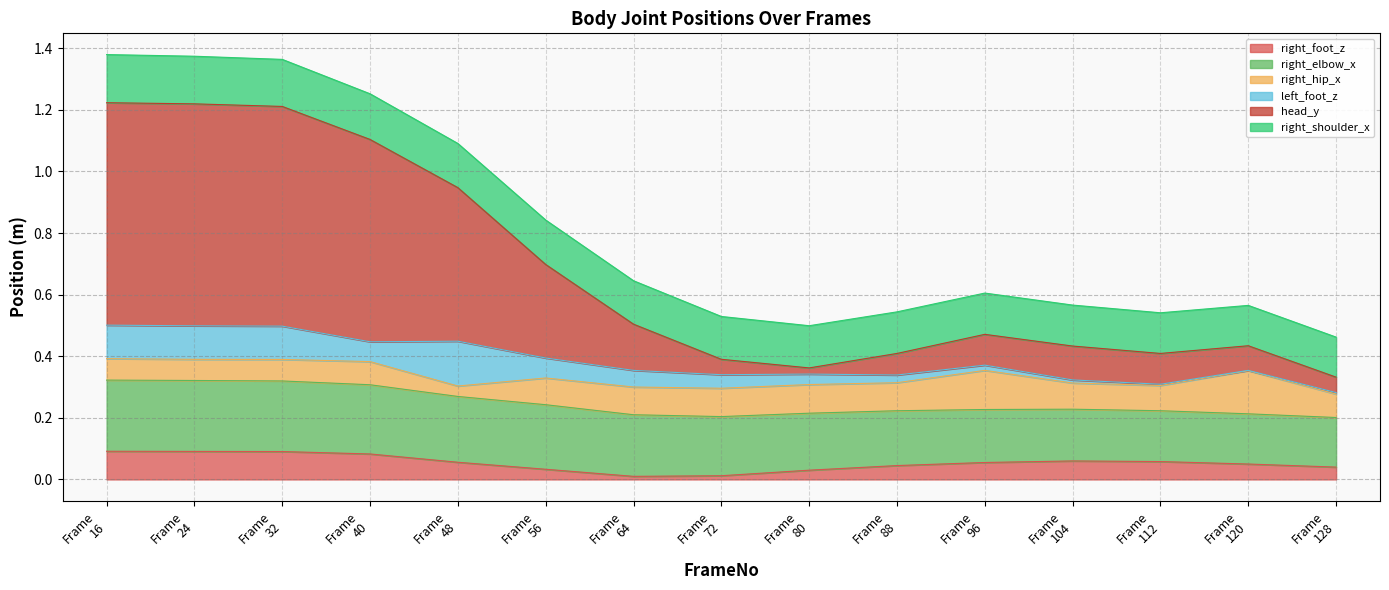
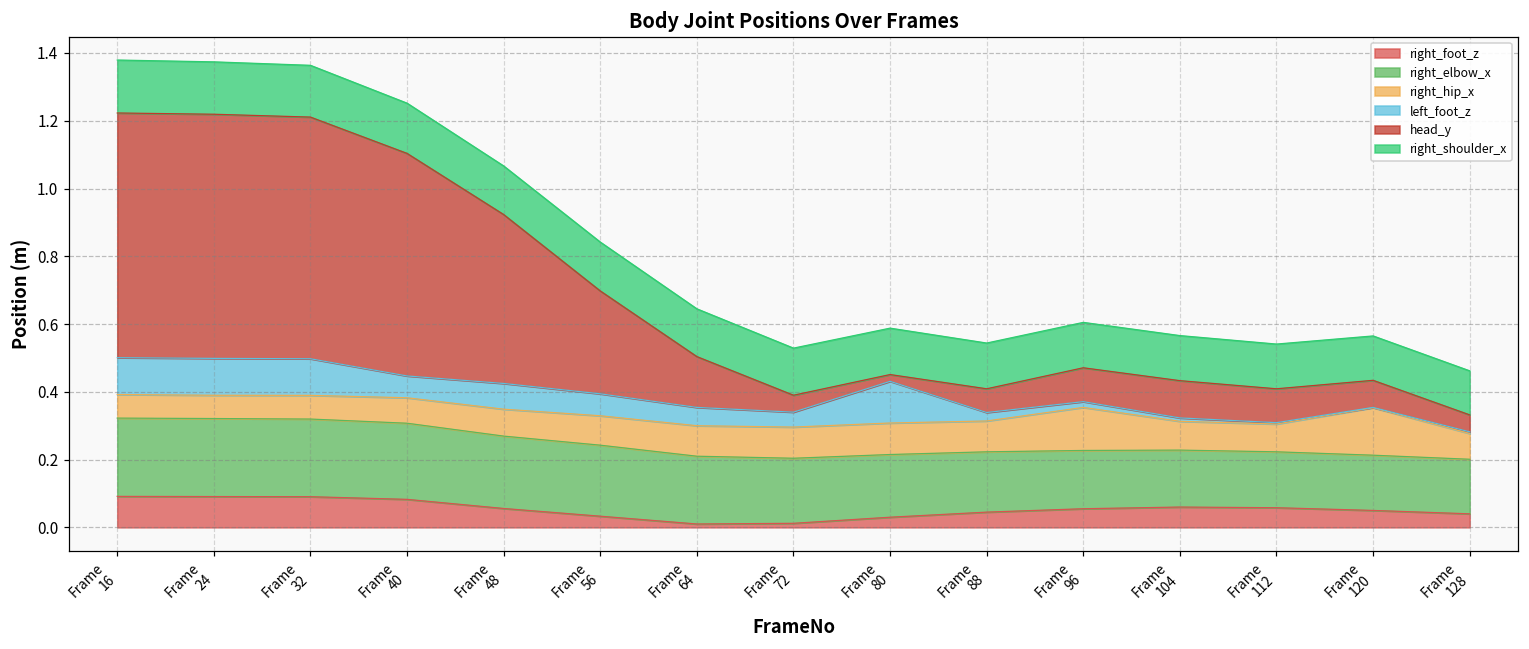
right_hip_x, Frame 48: 0.03 -> 0.08
left_foot_z, Frame 48: 0.15 -> 0.08
left_foot_z, Frame 80: 0.03 -> 0.12
